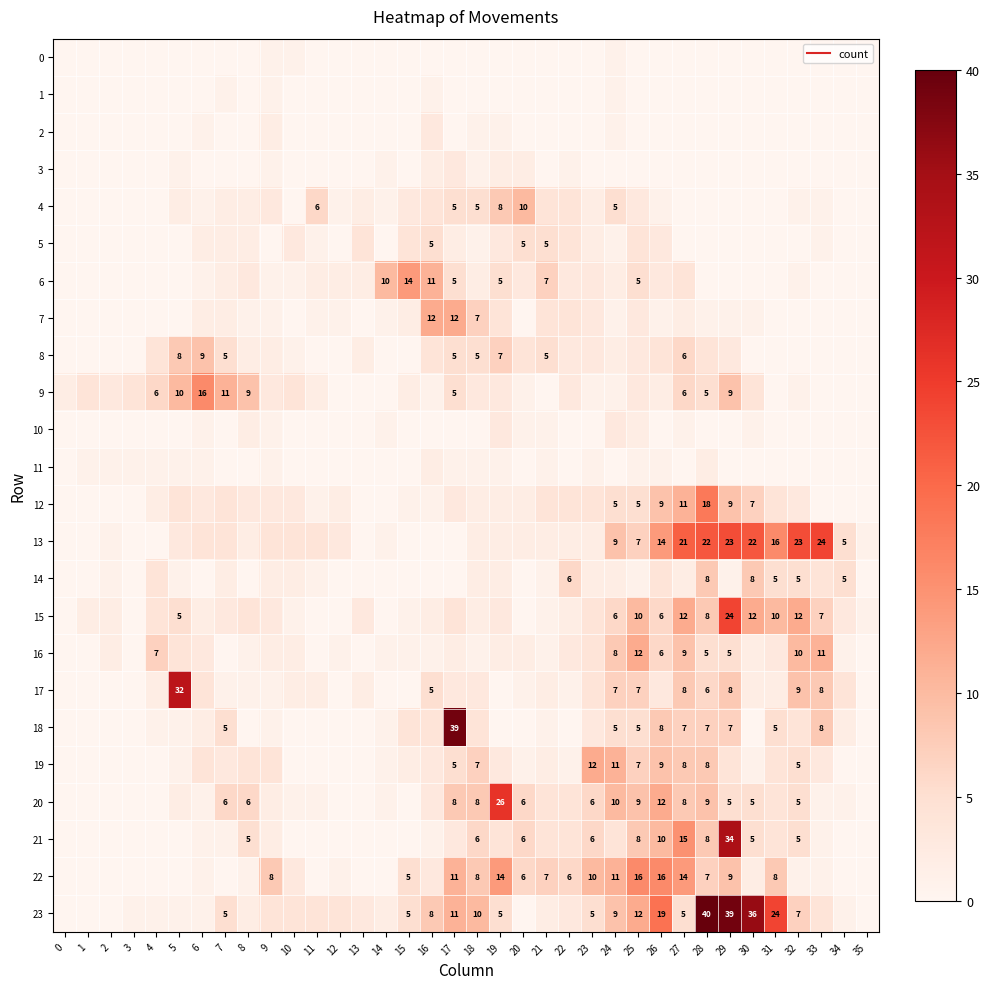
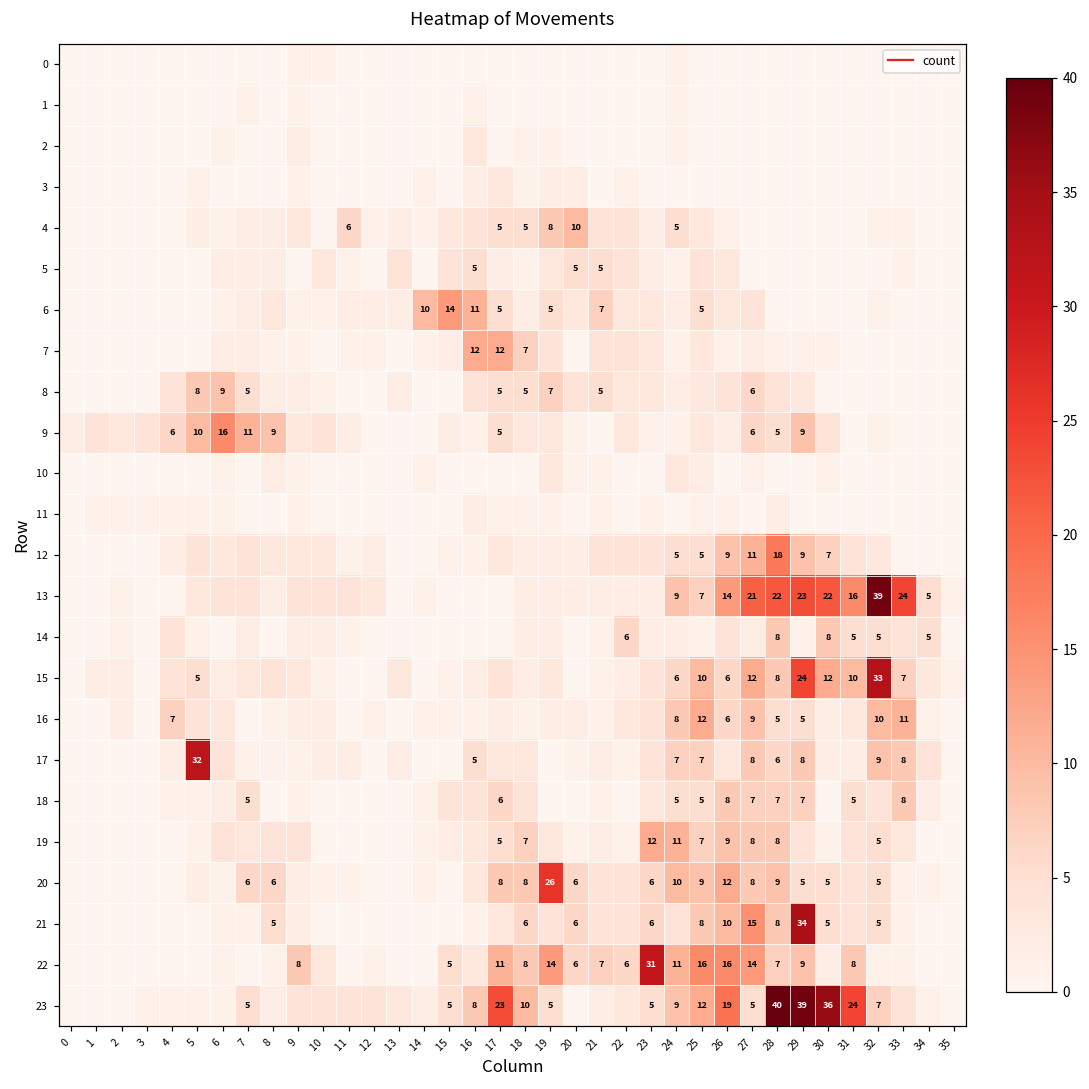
13, 32: 23 -> 39
15, 32: 12 -> 33
18, 17: 39 -> 6
22, 23: 10 -> 31
23, 17: 11 -> 23
